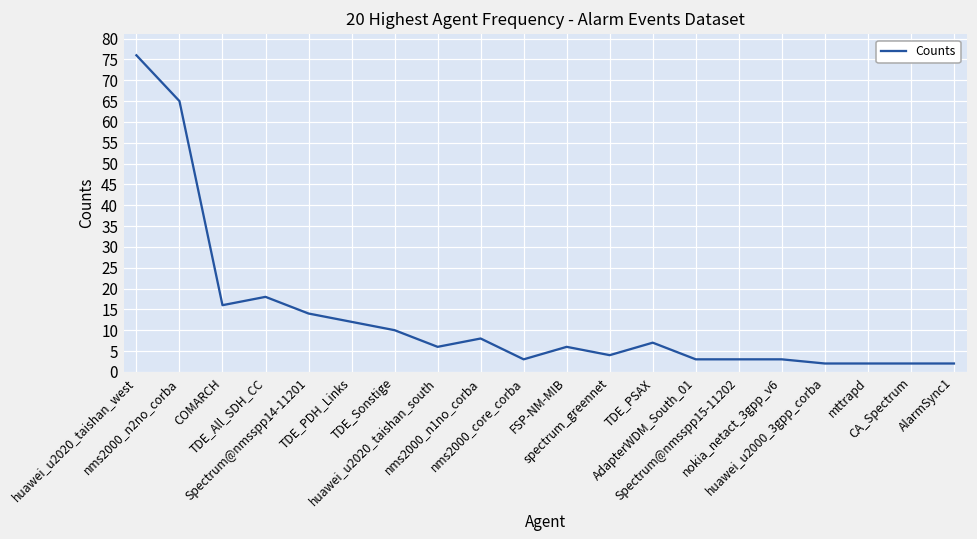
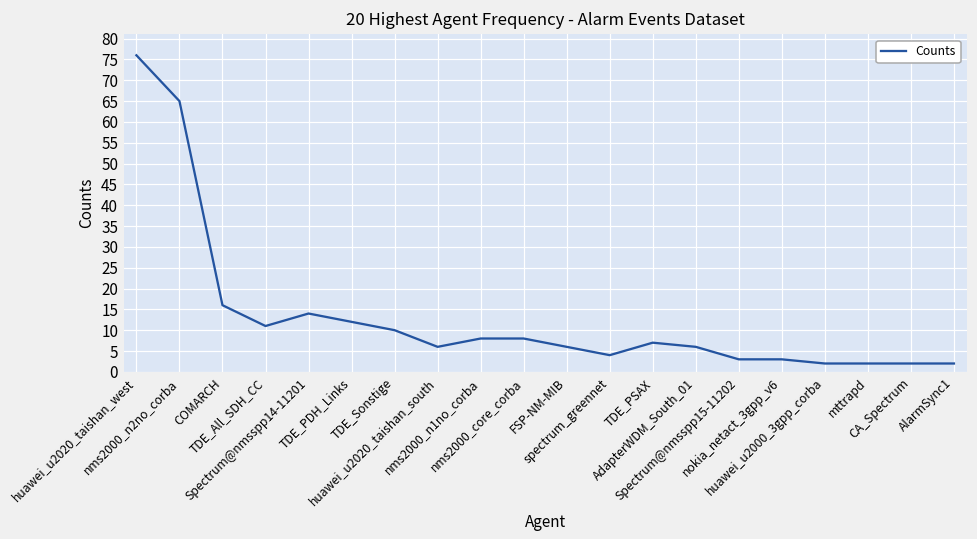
TDE_All_SDH_CC: 18 -> 11
nms2000_core_corba: 3 -> 8
AdapterWDM_South_01: 3 -> 6
